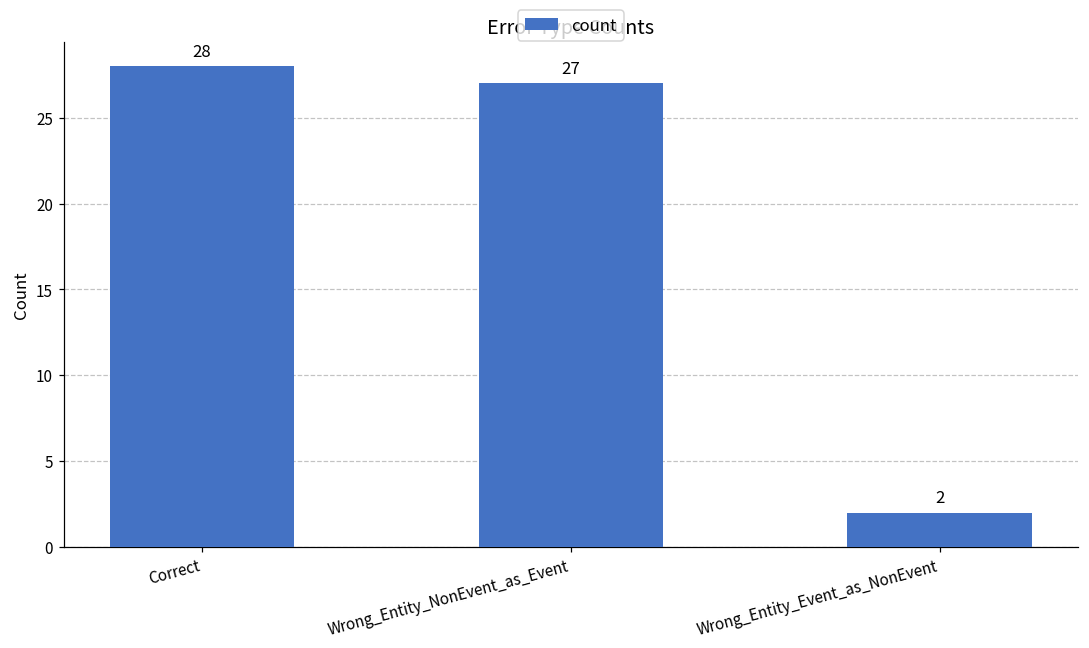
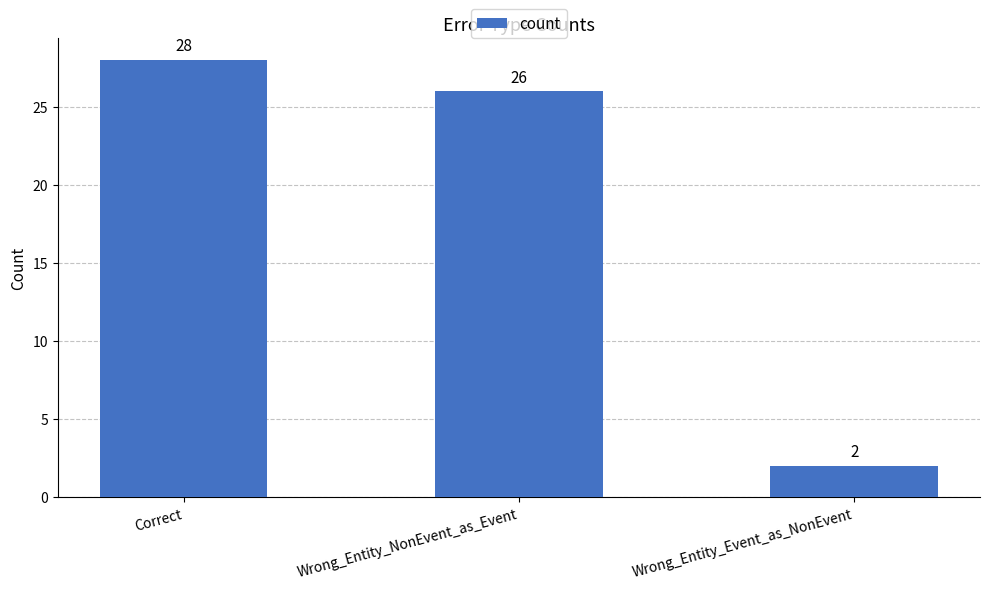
Wrong_Entity_NonEvent_as_Event: 27 -> 26
